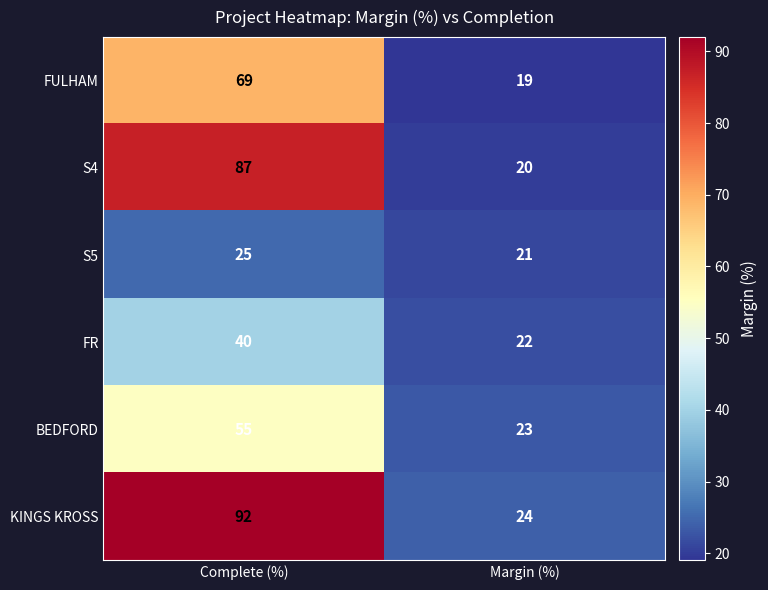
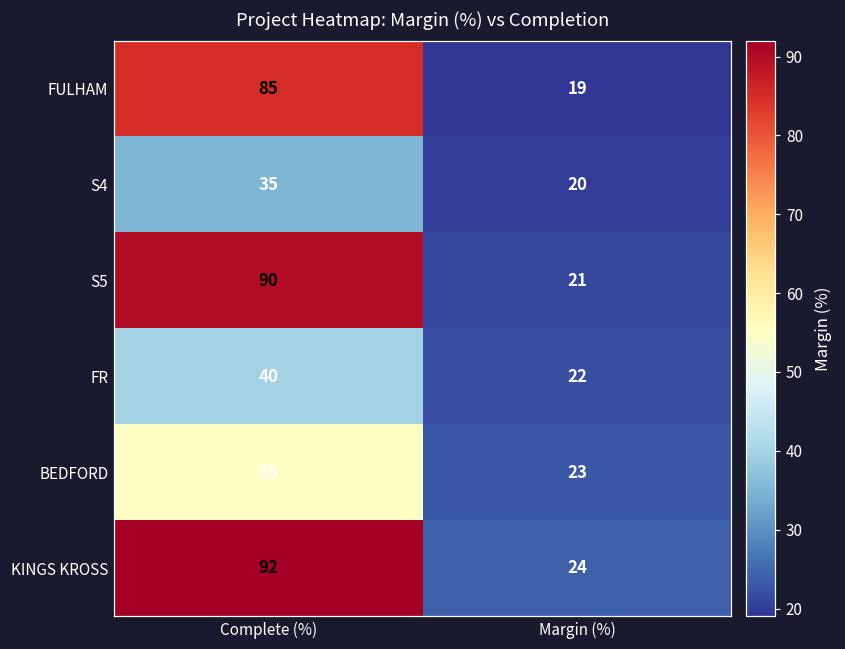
FULHAM, Complete (%): 69 -> 85
S4, Complete (%): 87 -> 35
S5, Complete (%): 25 -> 90
